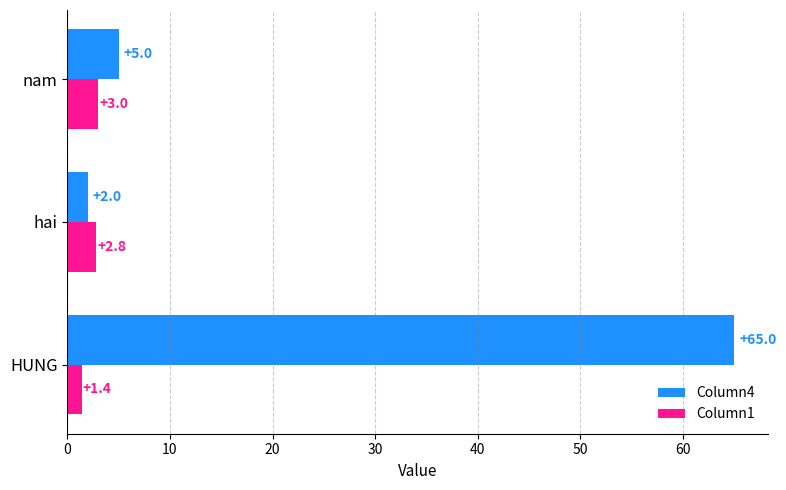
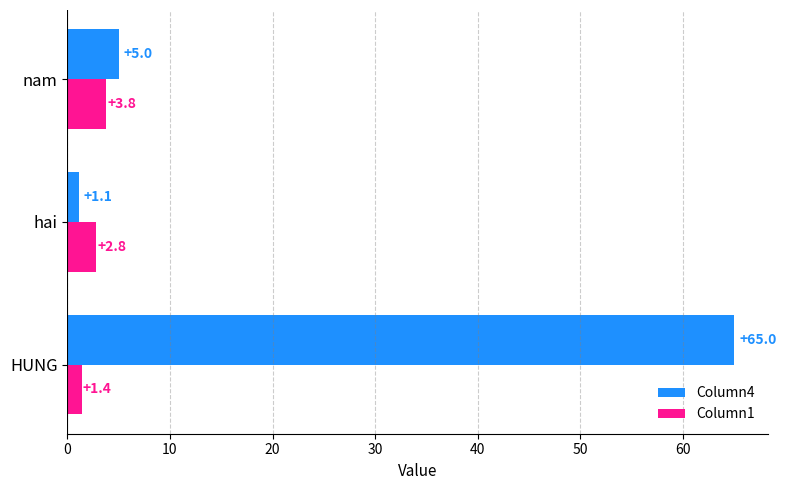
Column1, nam: +3.0 -> +3.8
Column4, hai: +2.0 -> +1.1
